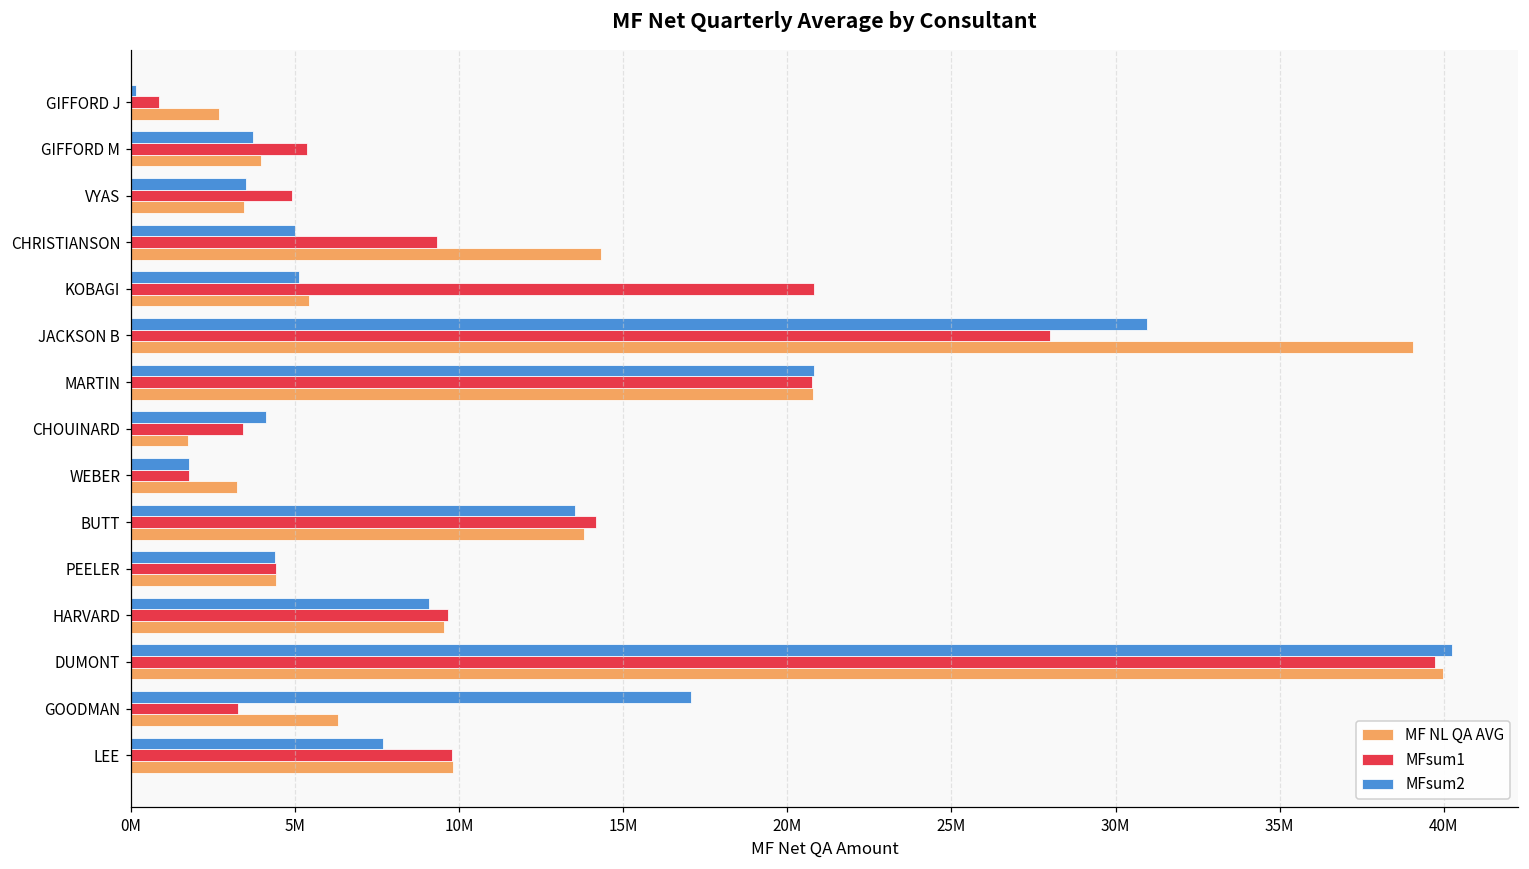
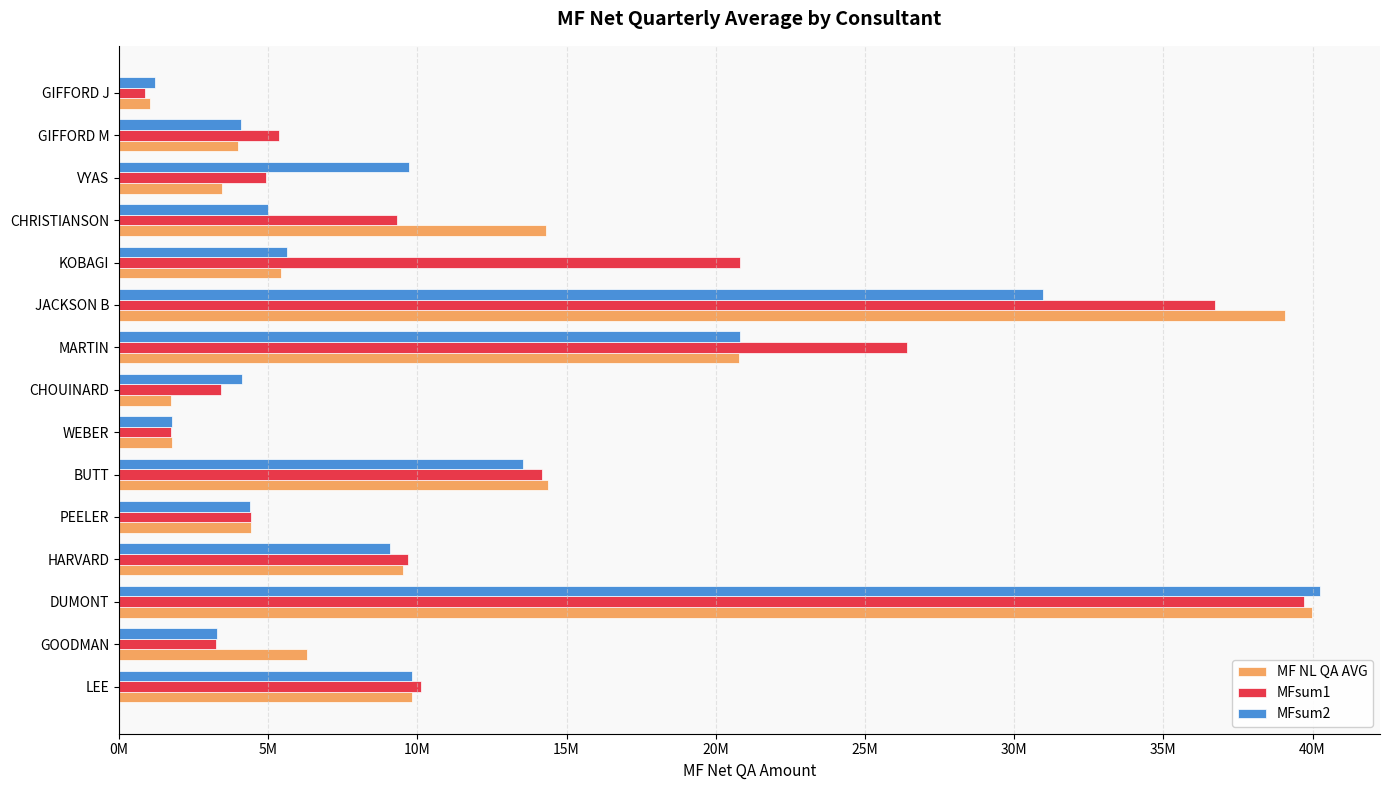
MFsum2, GIFFORD J: 200000 -> 1200000
MF NL QA AVG, GIFFORD J: 2700000 -> 1000000
MFsum2, GIFFORD M: 3700000 -> 4100000
MFsum2, VYAS: 3500000 -> 9700000
MFsum2, KOBAGI: 5100000 -> 5600000
MFsum1, JACKSON B: 28000000 -> 36700000
MFsum1, MARTIN: 20800000 -> 26400000
MF NL QA AVG, WEBER: 3200000 -> 1800000
MF NL QA AVG, BUTT: 13800000 -> 14400000
MFsum2, GOODMAN: 17100000 -> 3300000
MFsum2, LEE: 7700000 -> 9800000
MFsum1, LEE: 9800000 -> 10100000
